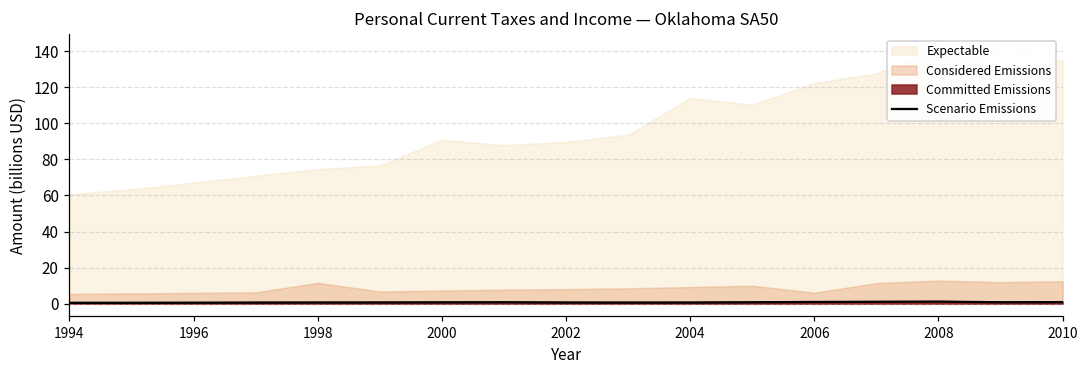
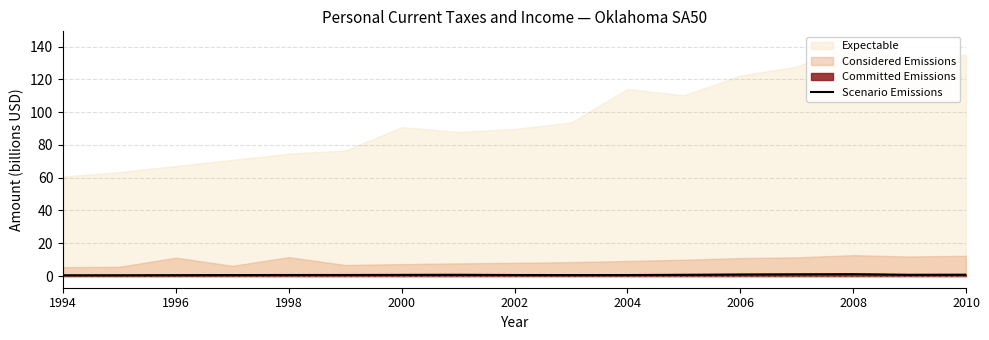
Considered Emissions, 1996: 6 -> 11
Considered Emissions, 2006: 6 -> 11
